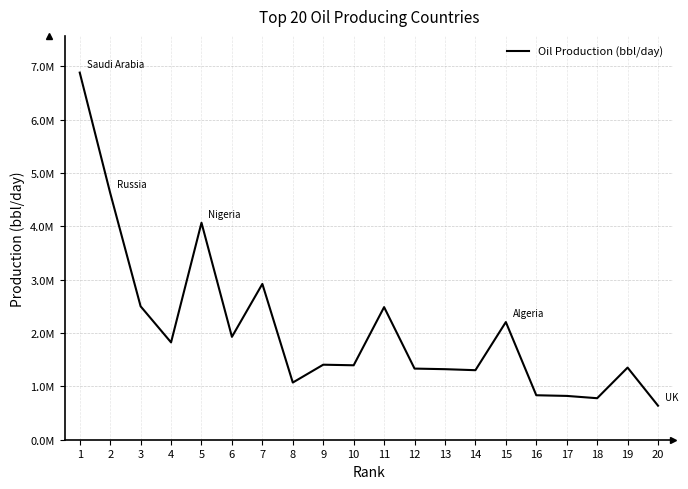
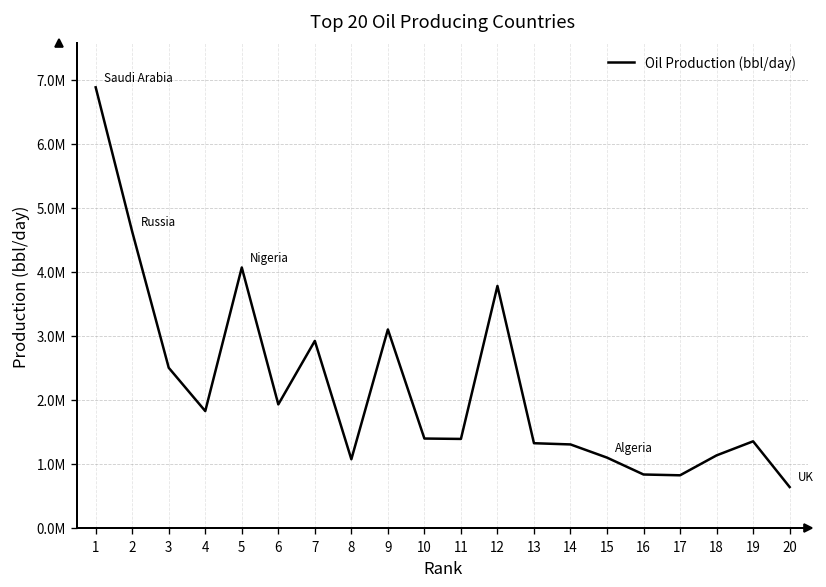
9: 1400000 -> 3100000
11: 2500000 -> 1400000
12: 1300000 -> 3800000
15: 2200000 -> 1100000
18: 800000 -> 1100000
